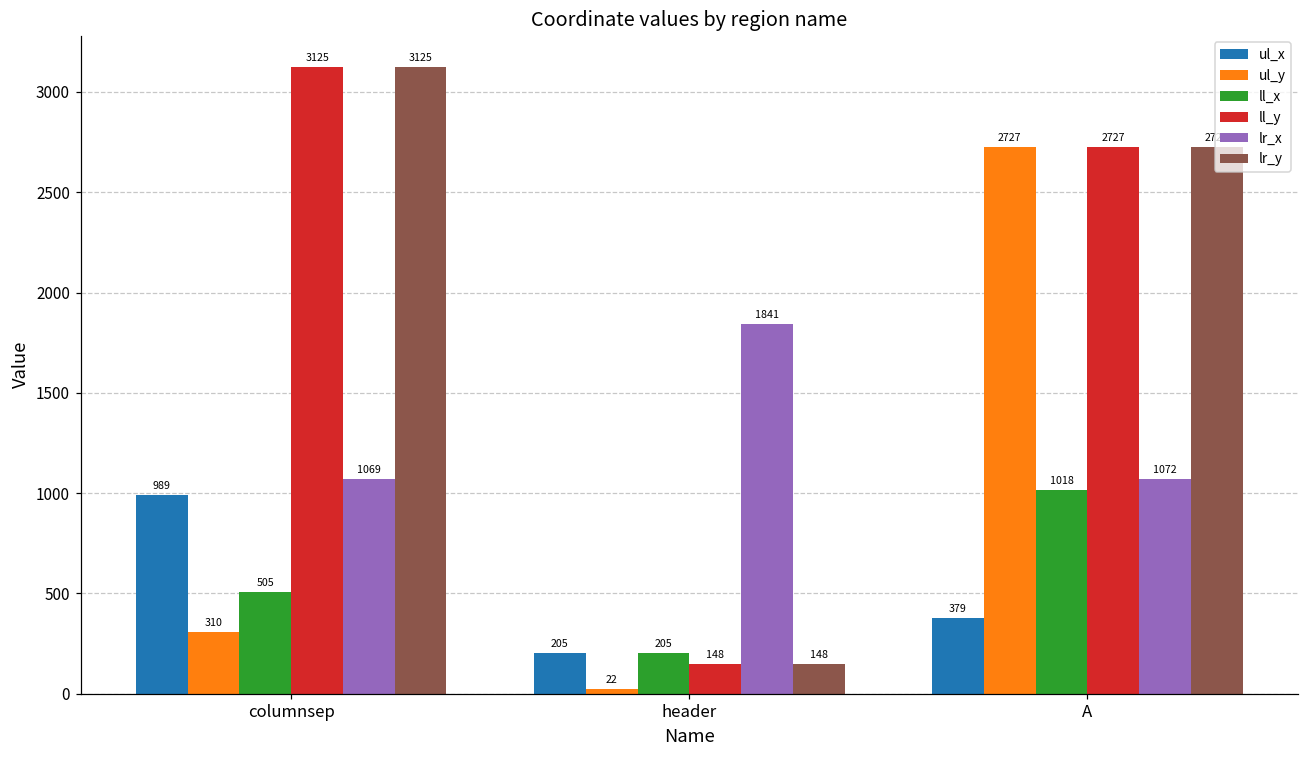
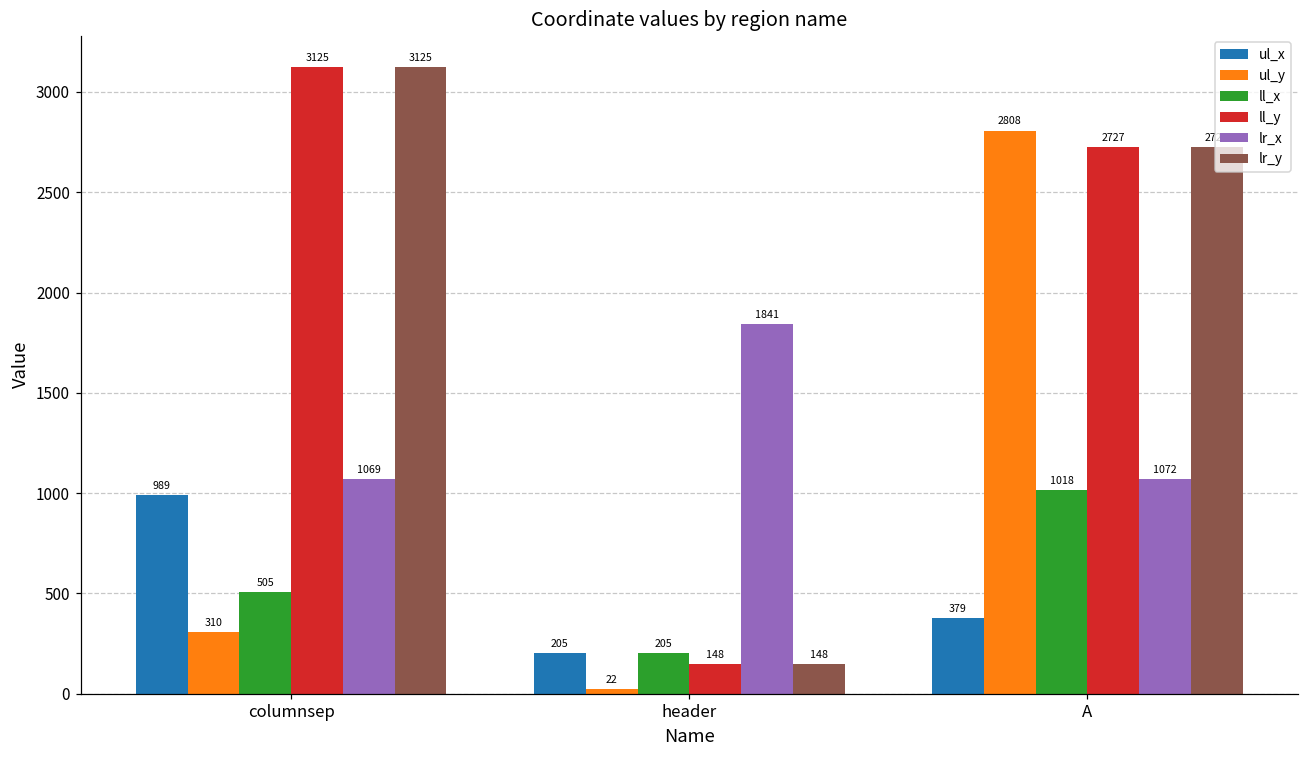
ul_y, A: 2727 -> 2808
